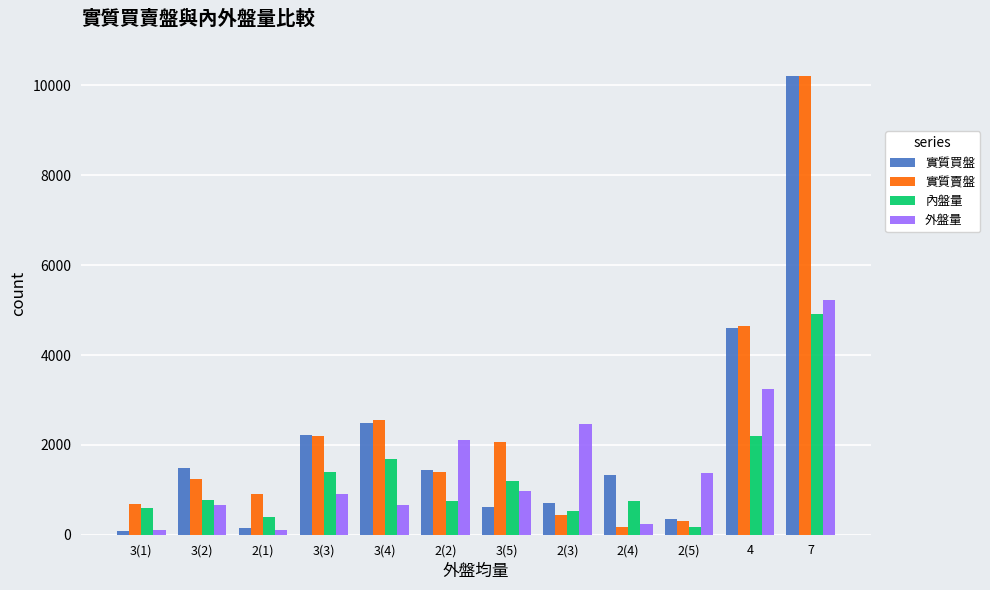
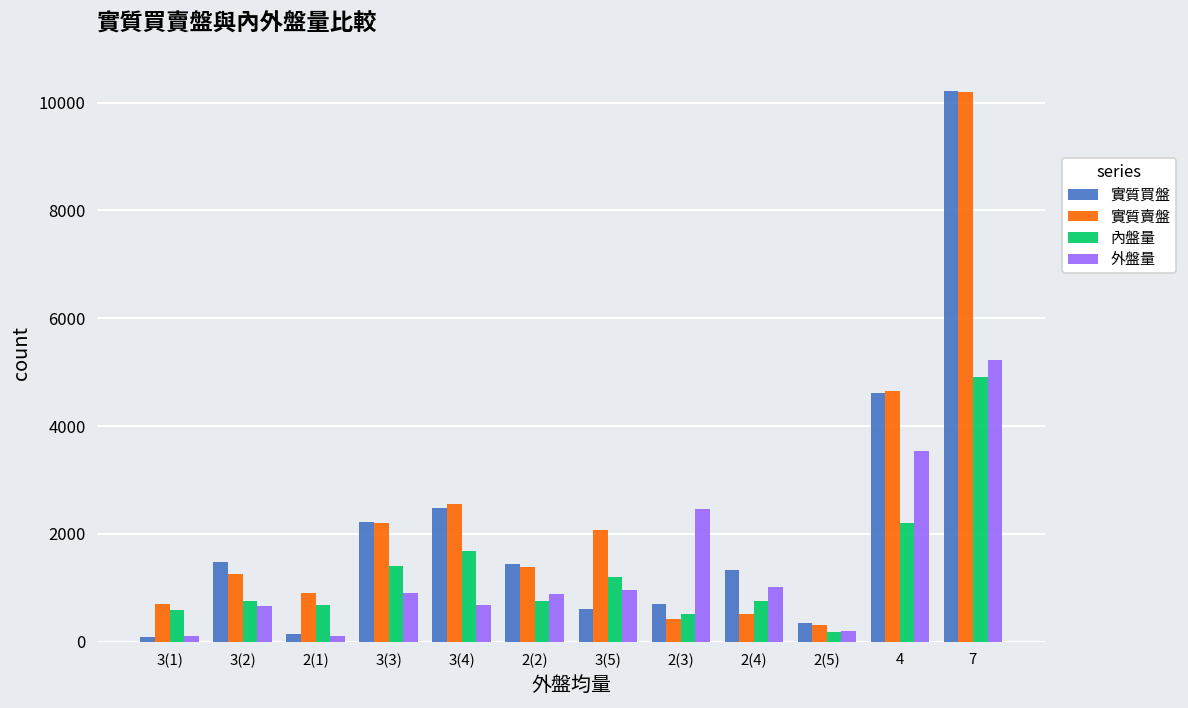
內盤量, 2(1): 400 -> 700
外盤量, 2(2): 2100 -> 900
實質賣盤, 2(4): 200 -> 500
外盤量, 2(4): 200 -> 1000
外盤量, 2(5): 1400 -> 200
外盤量, 4: 3200 -> 3500
